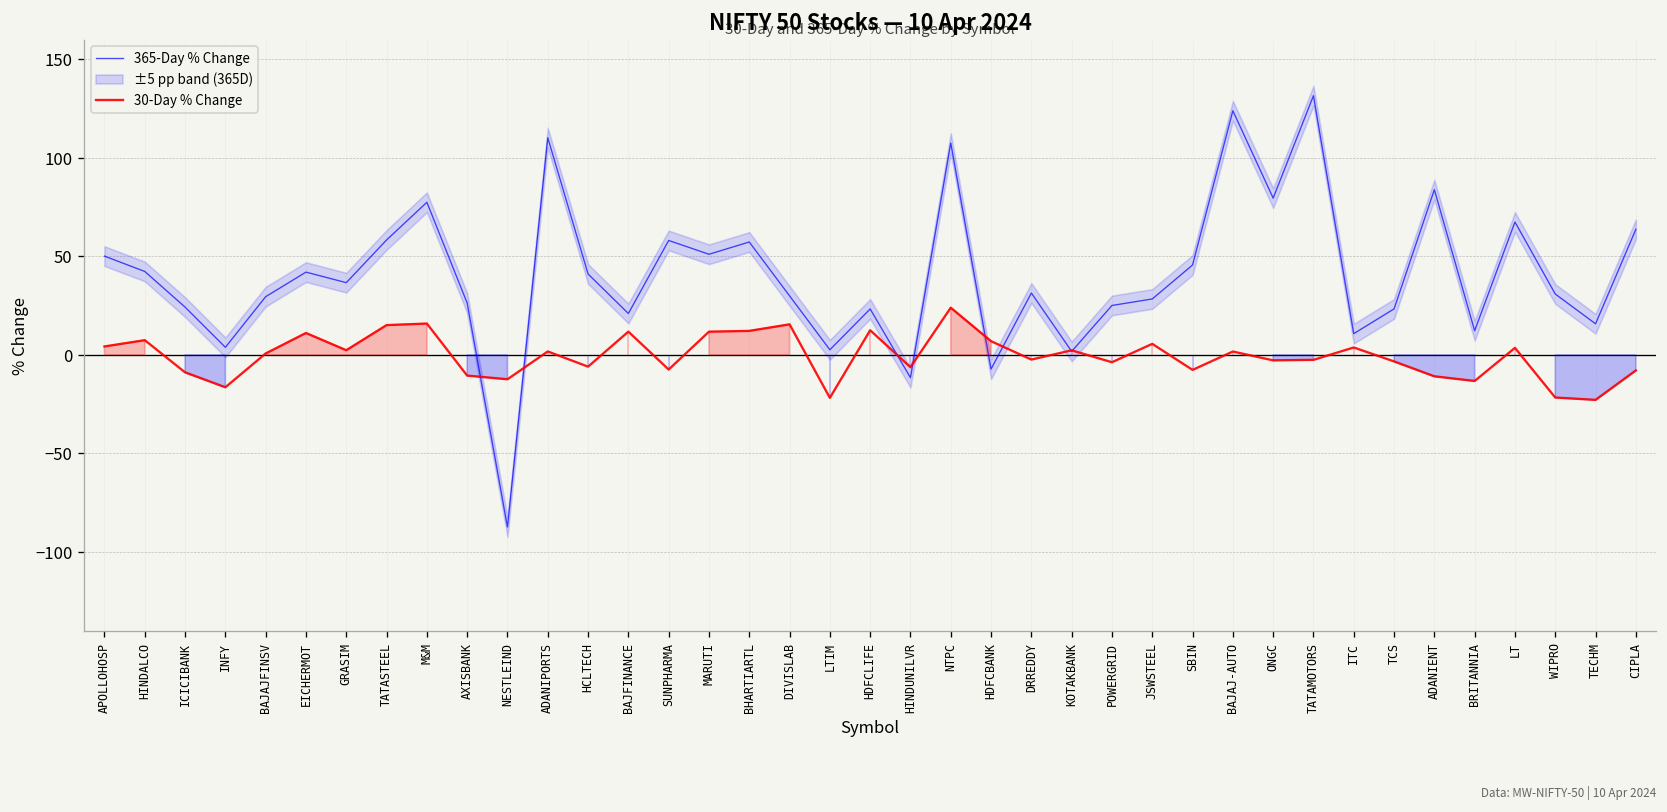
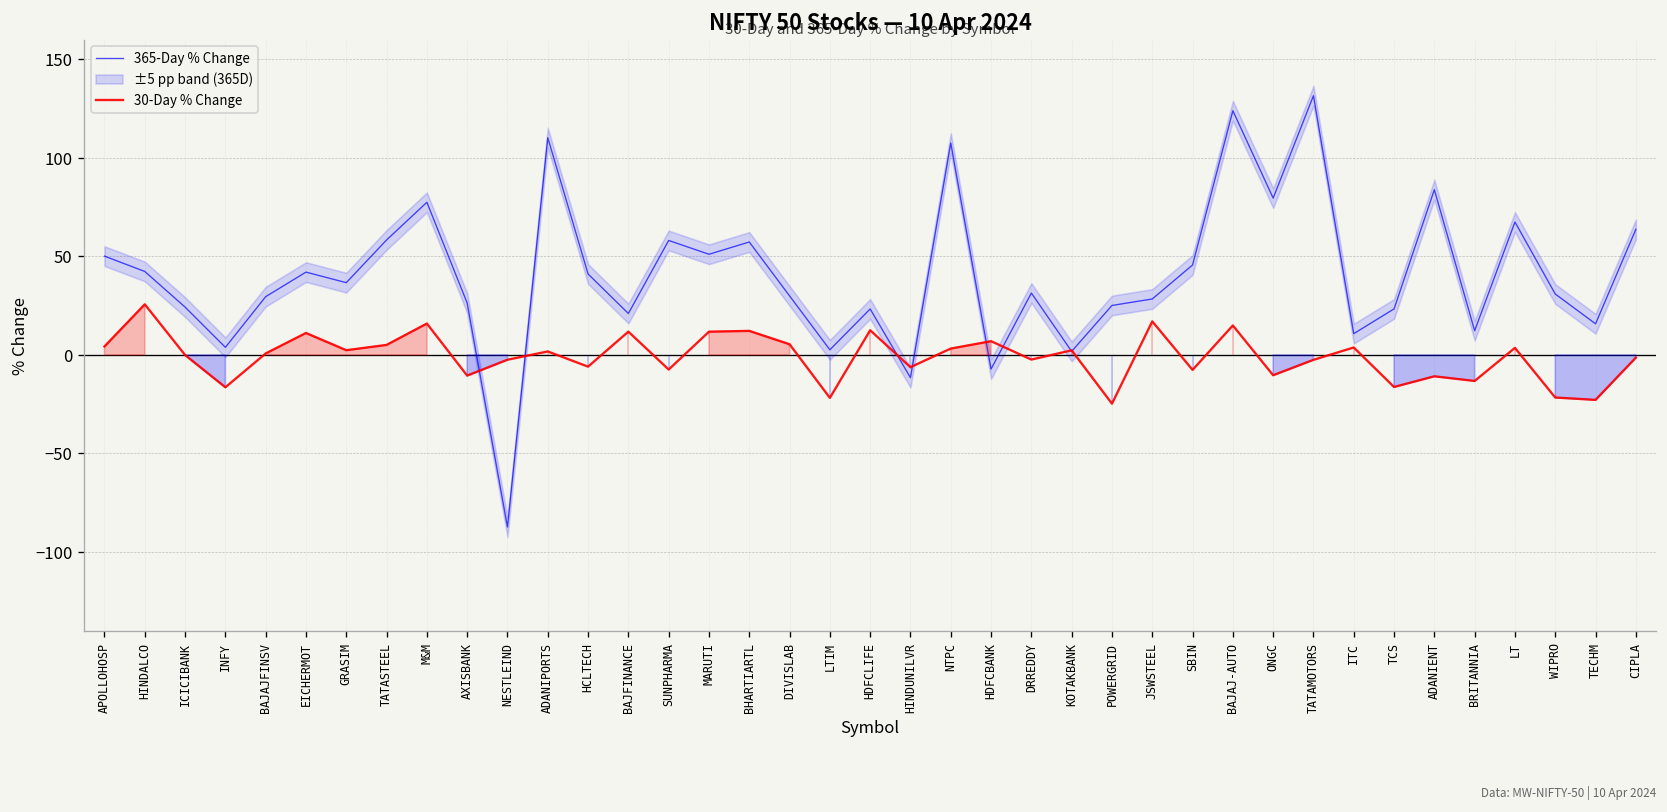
30-Day % Change, HINDALCO: 7 -> 26
30-Day % Change, ICICIBANK: -9 -> 0
30-Day % Change, TATASTEEL: 15 -> 5
30-Day % Change, NESTLEIND: -12 -> -2
30-Day % Change, DIVISLAB: 16 -> 5
30-Day % Change, NTPC: 24 -> 3
30-Day % Change, POWERGRID: -4 -> -25
30-Day % Change, JSWSTEEL: 6 -> 17
30-Day % Change, BAJAJ-AUTO: 2 -> 15
30-Day % Change, ONGC: -3 -> -10
30-Day % Change, TCS: -3 -> -16
30-Day % Change, CIPLA: -8 -> -1
